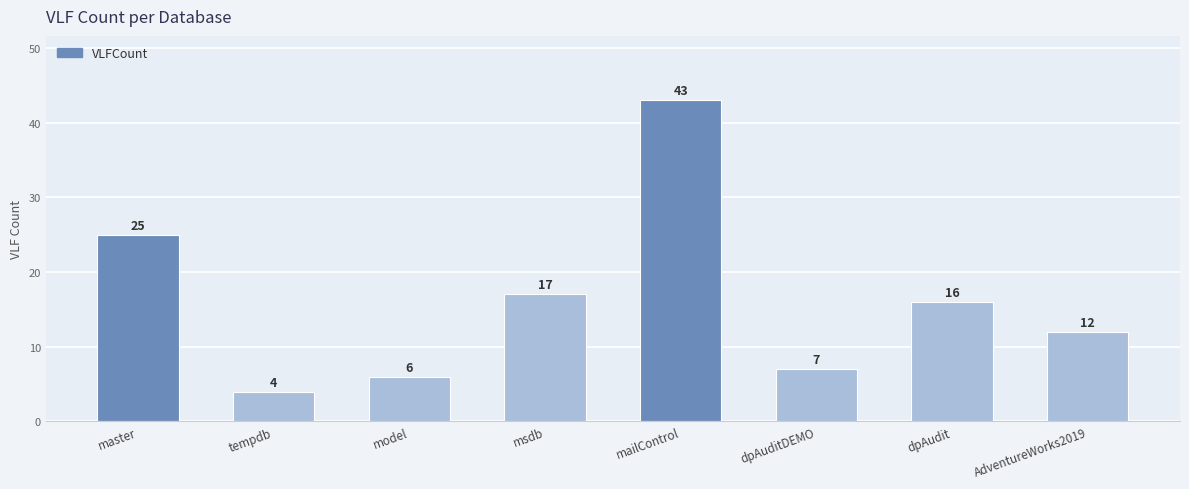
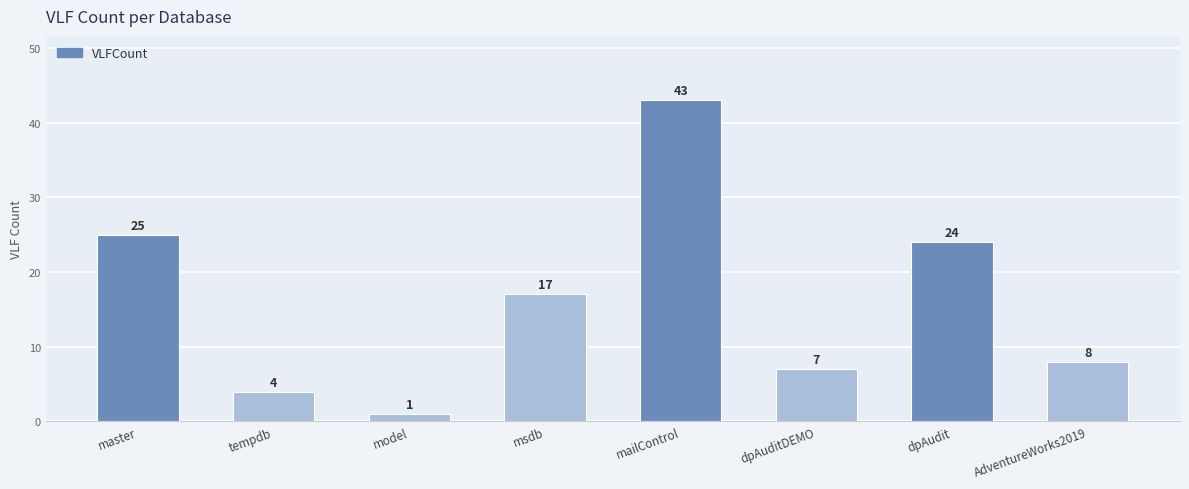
model: 6 -> 1
dpAudit: 16 -> 24
AdventureWorks2019: 12 -> 8
